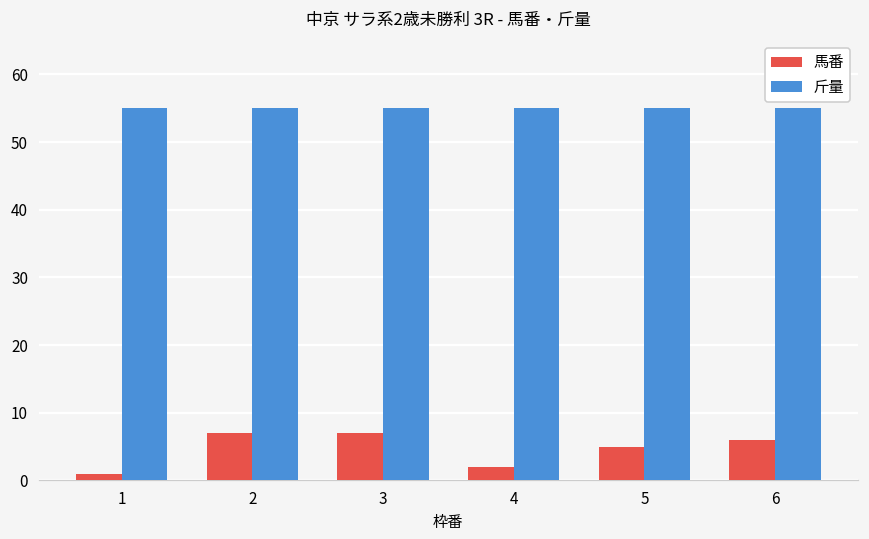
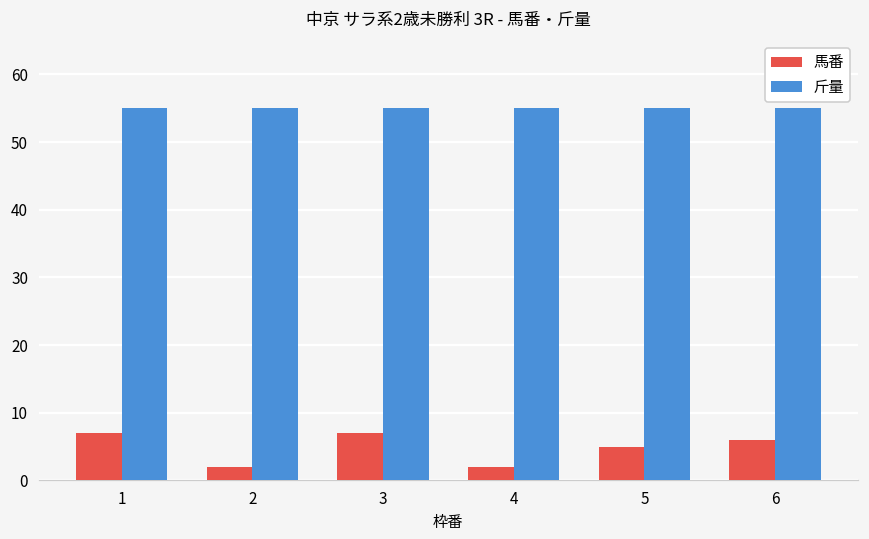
馬番, 1: 1 -> 7
馬番, 2: 7 -> 2
